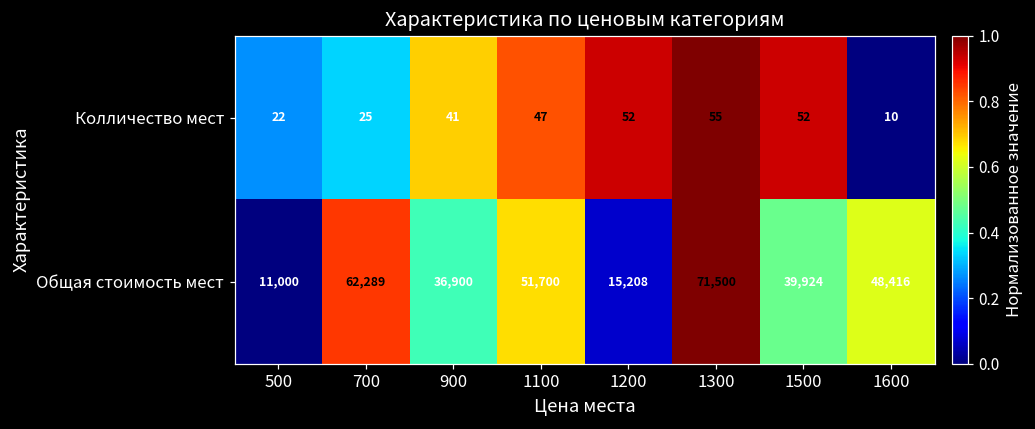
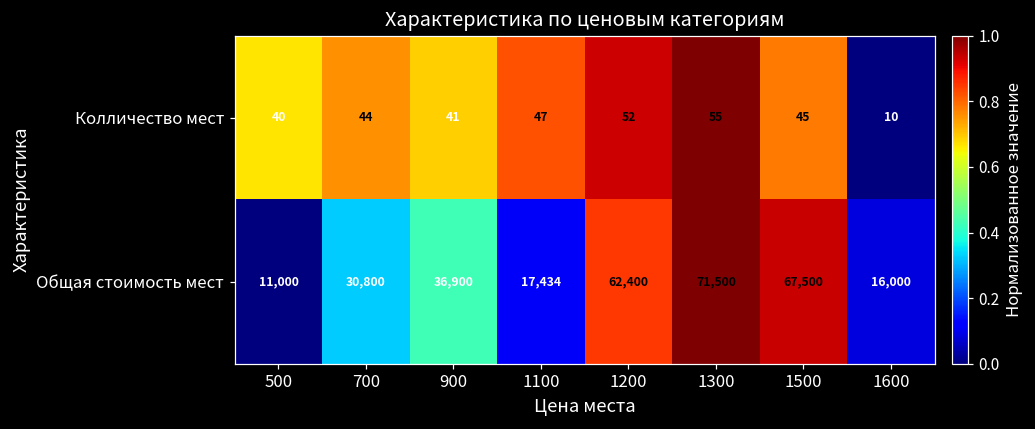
Колличество мест, 500: 22 -> 40
Колличество мест, 700: 25 -> 44
Колличество мест, 1500: 52 -> 45
Общая стоимость мест, 700: 62,289 -> 30,800
Общая стоимость мест, 1100: 51,700 -> 17,434
Общая стоимость мест, 1200: 15,208 -> 62,400
Общая стоимость мест, 1500: 39,924 -> 67,500
Общая стоимость мест, 1600: 48,416 -> 16,000
